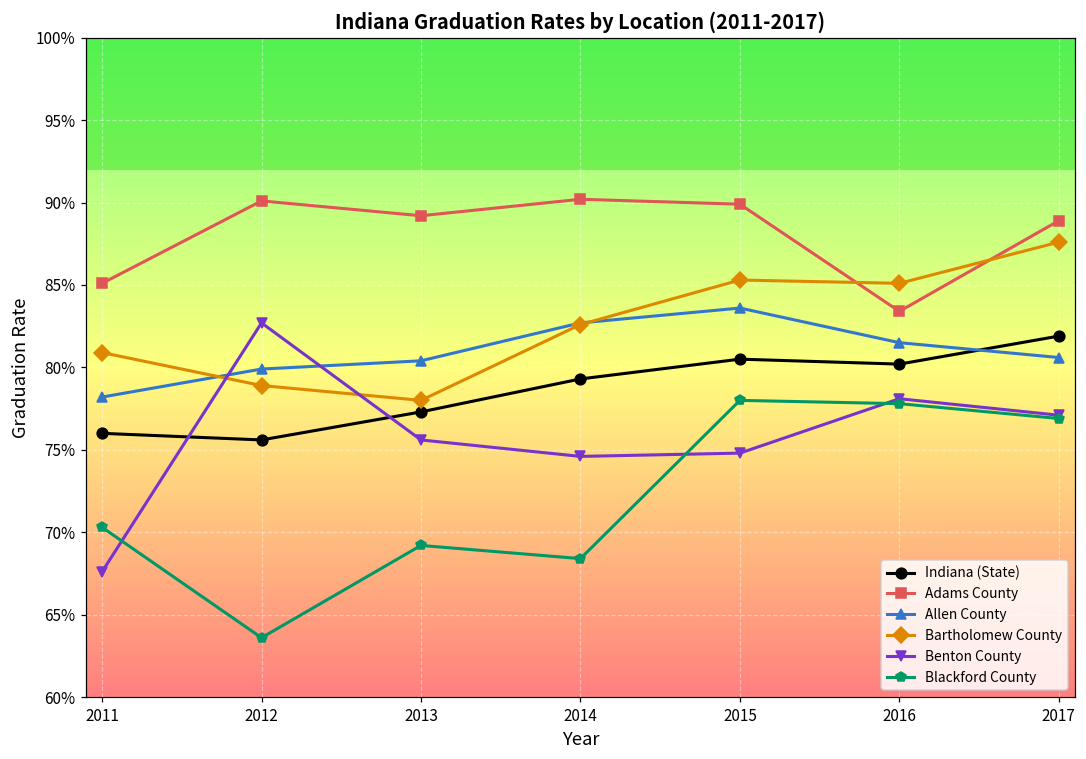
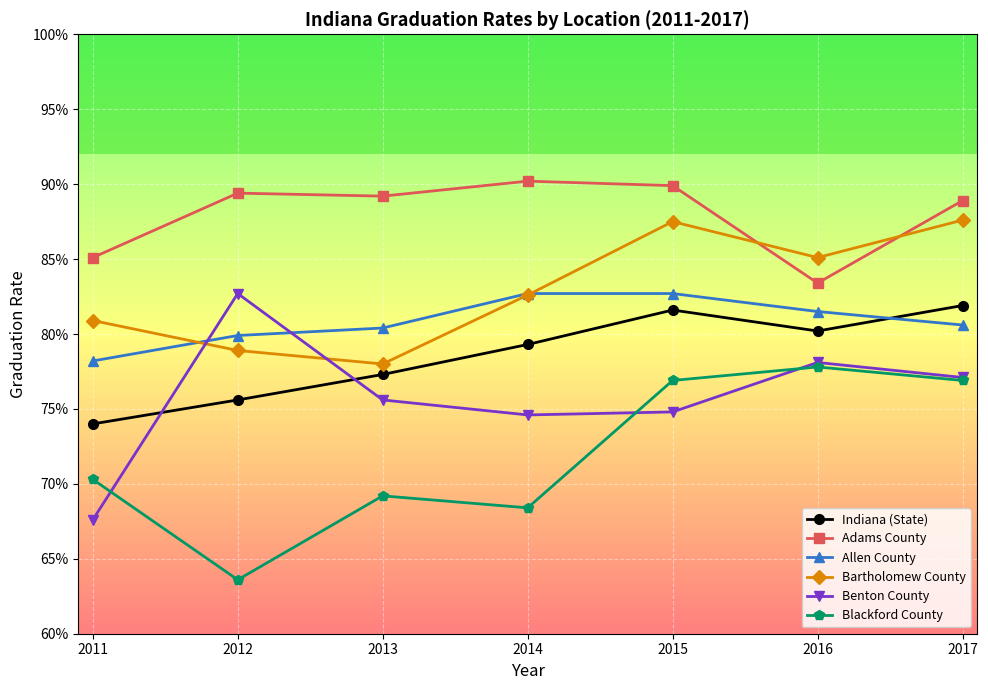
Indiana (State), 2011: 76.0% -> 74.0%
Adams County, 2012: 90.1% -> 89.4%
Indiana (State), 2015: 80.5% -> 81.6%
Allen County, 2015: 83.6% -> 82.7%
Bartholomew County, 2015: 85.3% -> 87.5%
Blackford County, 2015: 78.0% -> 76.9%
